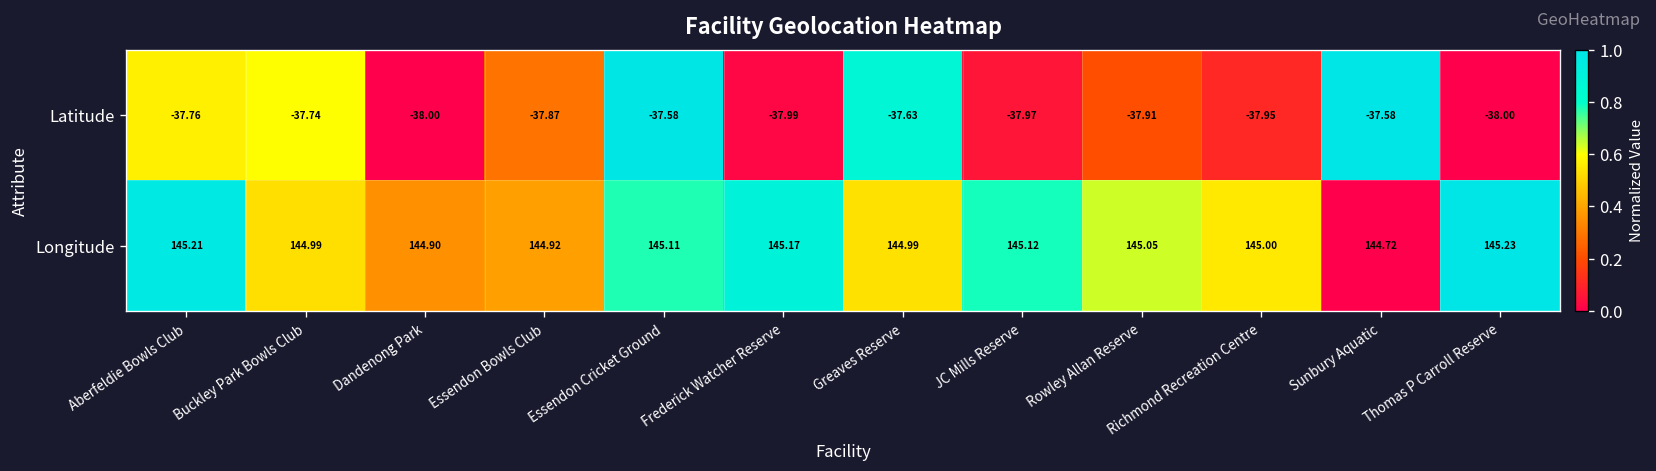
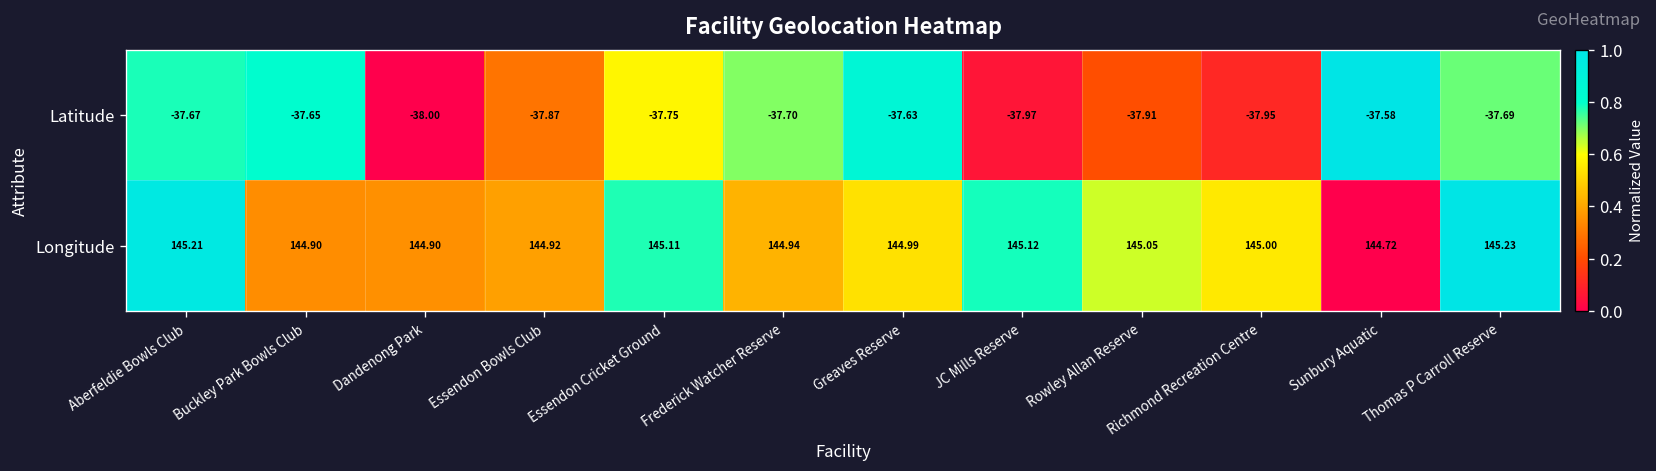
Latitude, Aberfeldie Bowls Club: -37.76 -> -37.67
Latitude, Buckley Park Bowls Club: -37.74 -> -37.65
Latitude, Essendon Cricket Ground: -37.58 -> -37.75
Latitude, Frederick Watcher Reserve: -37.99 -> -37.70
Latitude, Thomas P Carroll Reserve: -38.00 -> -37.69
Longitude, Buckley Park Bowls Club: 144.99 -> 144.90
Longitude, Frederick Watcher Reserve: 145.17 -> 144.94
